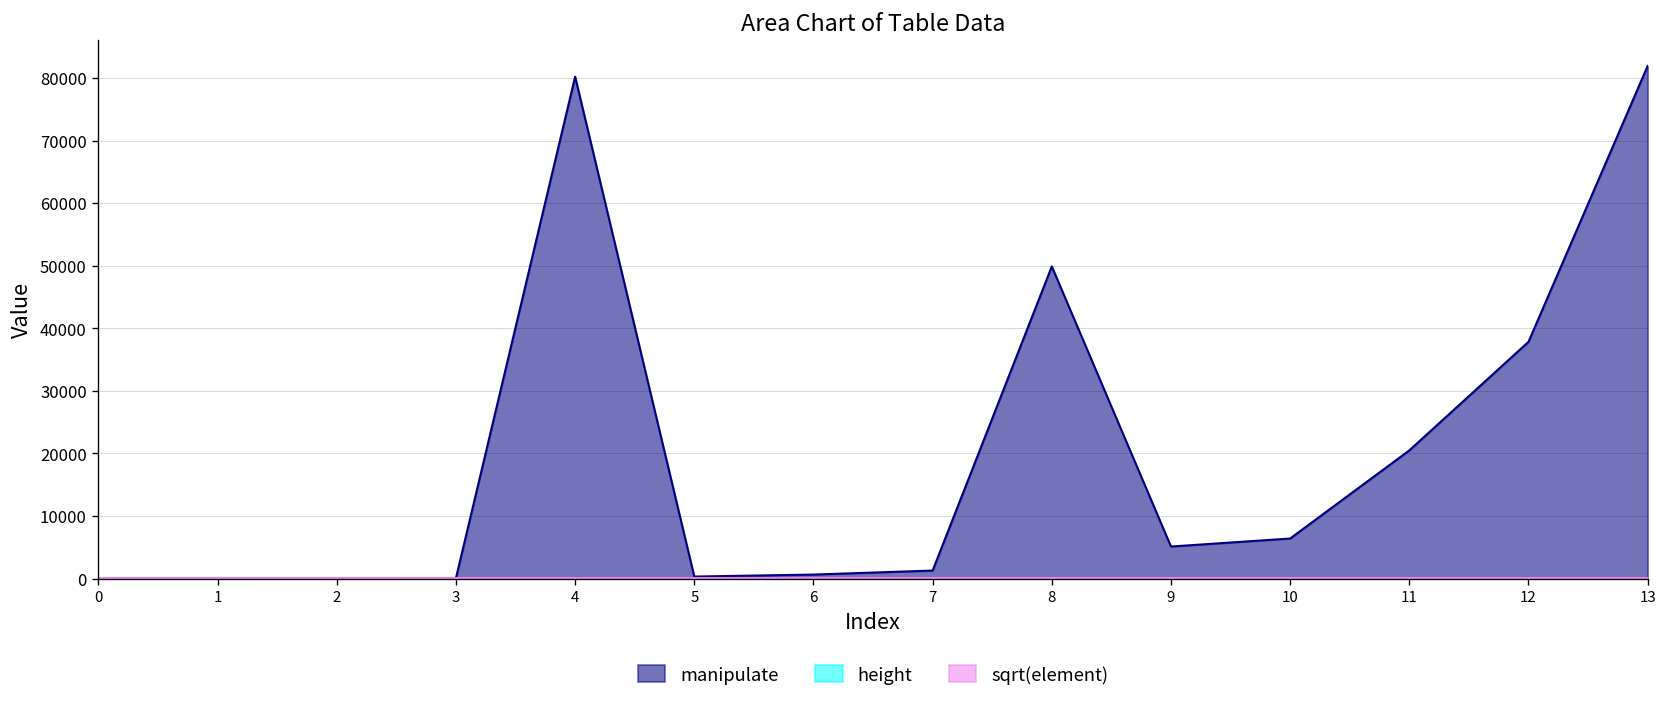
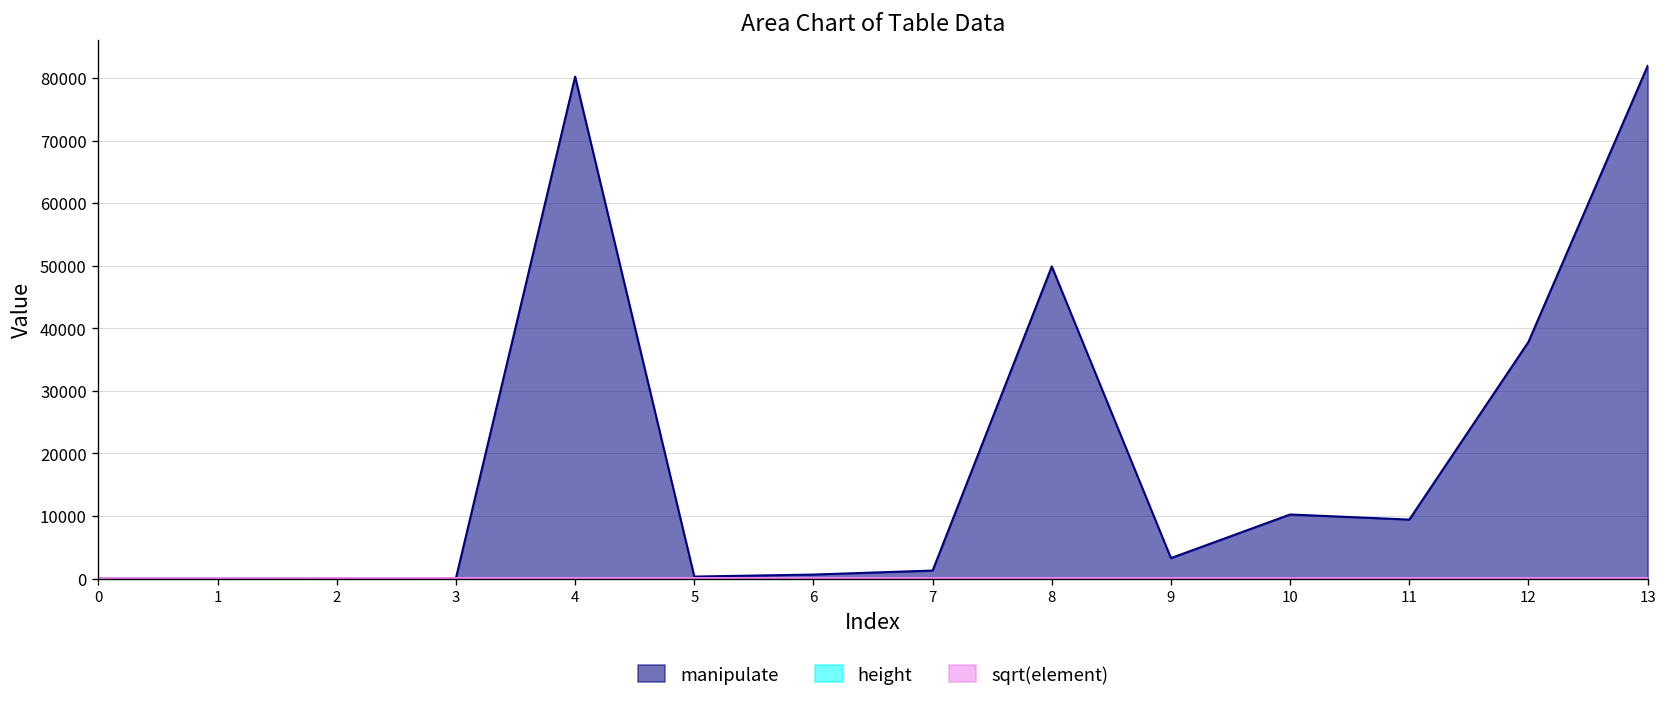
manipulate, 9: 5000 -> 3000
manipulate, 10: 6000 -> 10000
manipulate, 11: 20000 -> 9000
